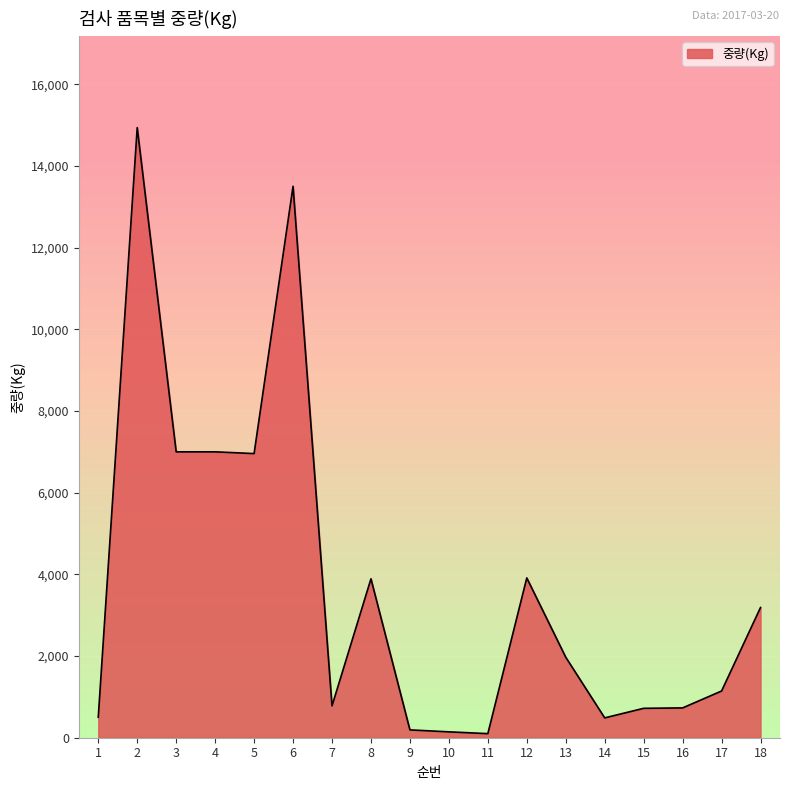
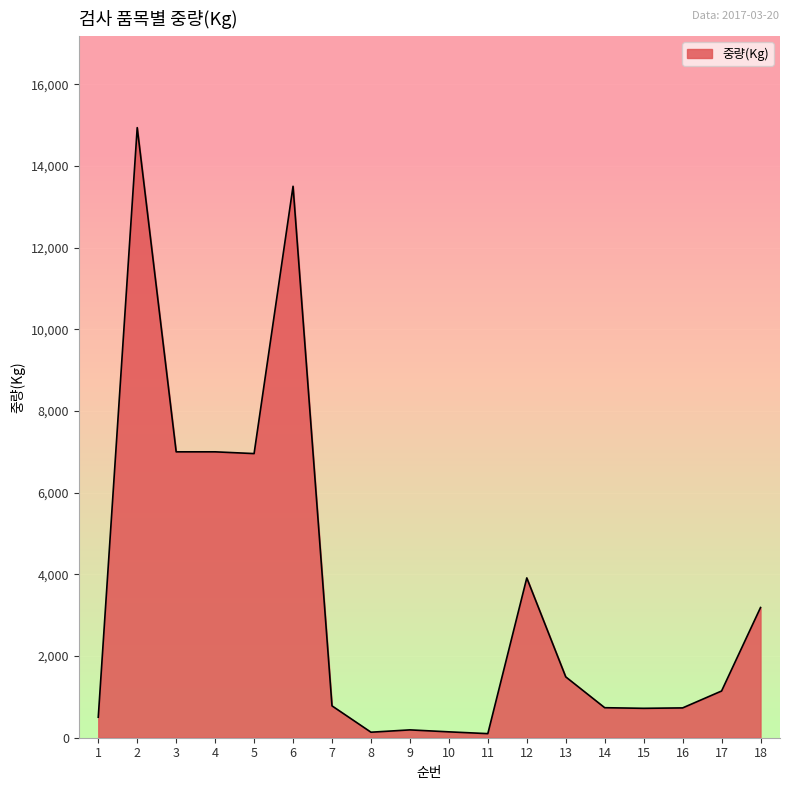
8: 3,900 -> 100
13: 2,000 -> 1,500
14: 500 -> 700
